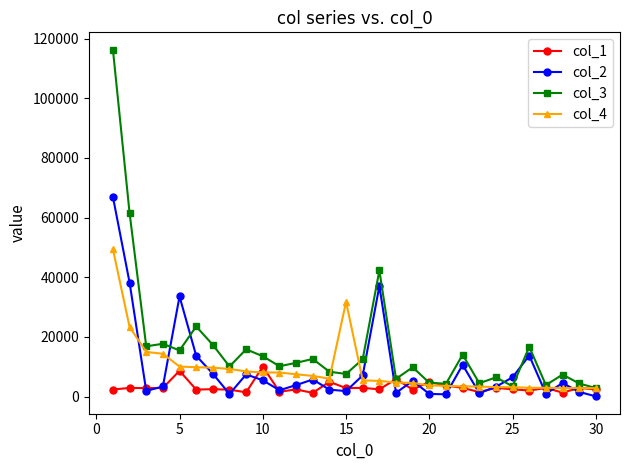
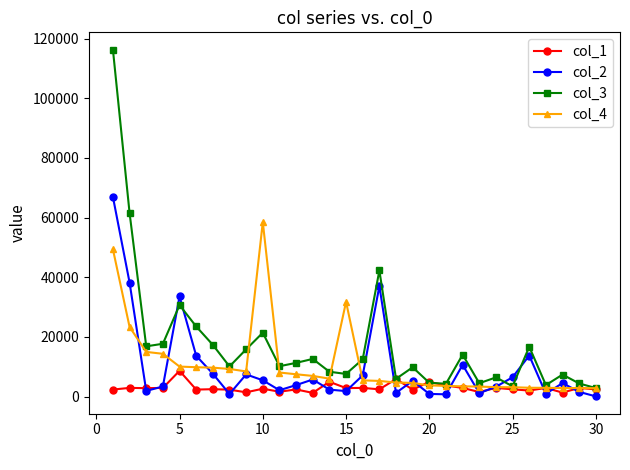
col_3, 5: 15000 -> 31000
col_1, 10: 10000 -> 3000
col_3, 10: 14000 -> 21000
col_4, 10: 8000 -> 59000
